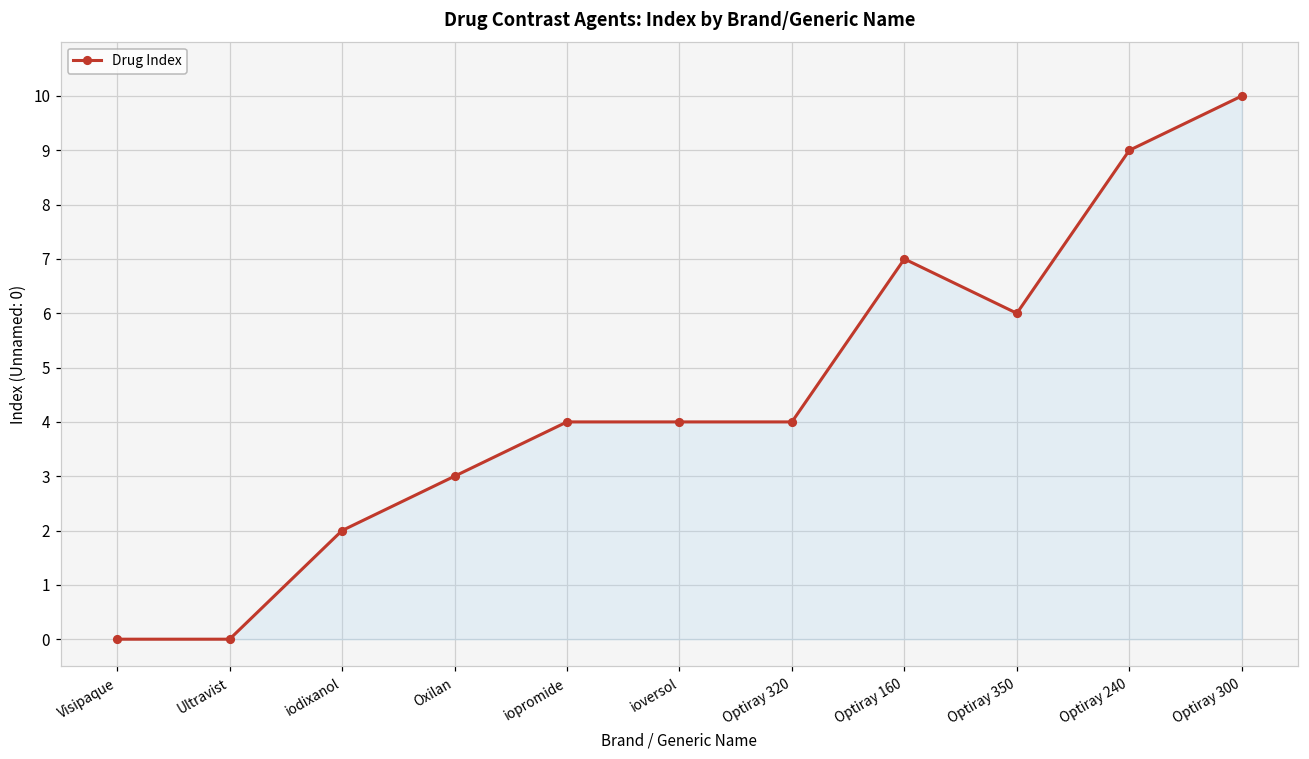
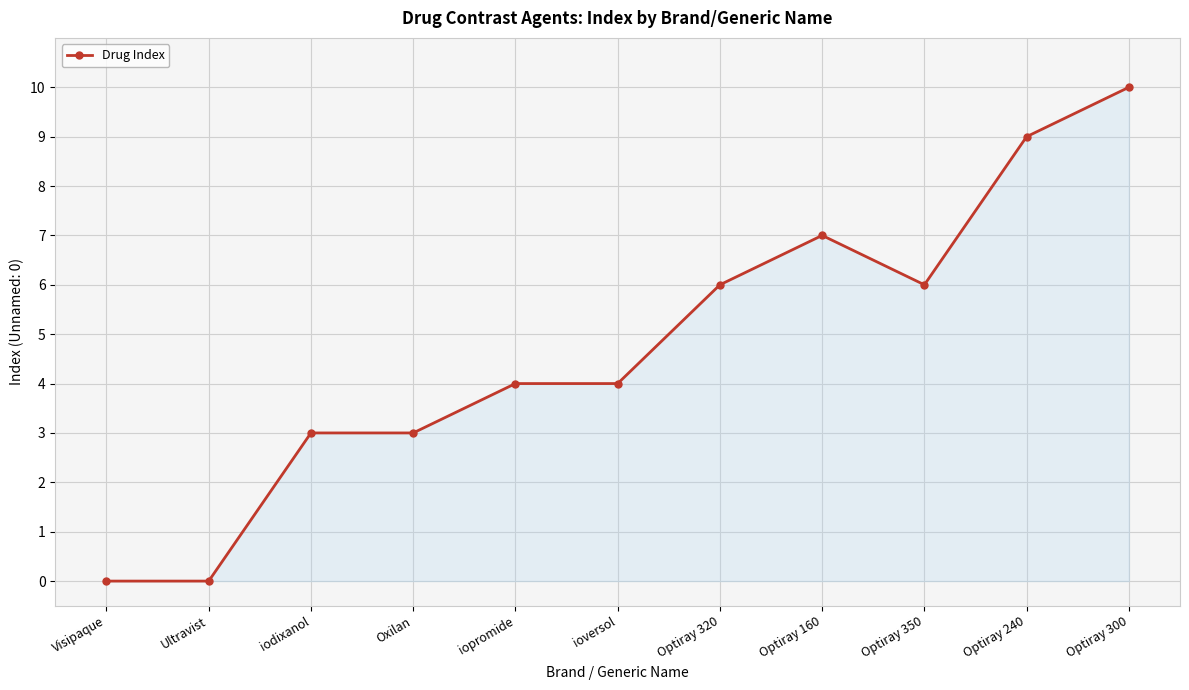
iodixanol: 2 -> 3
Optiray 320: 4 -> 6
